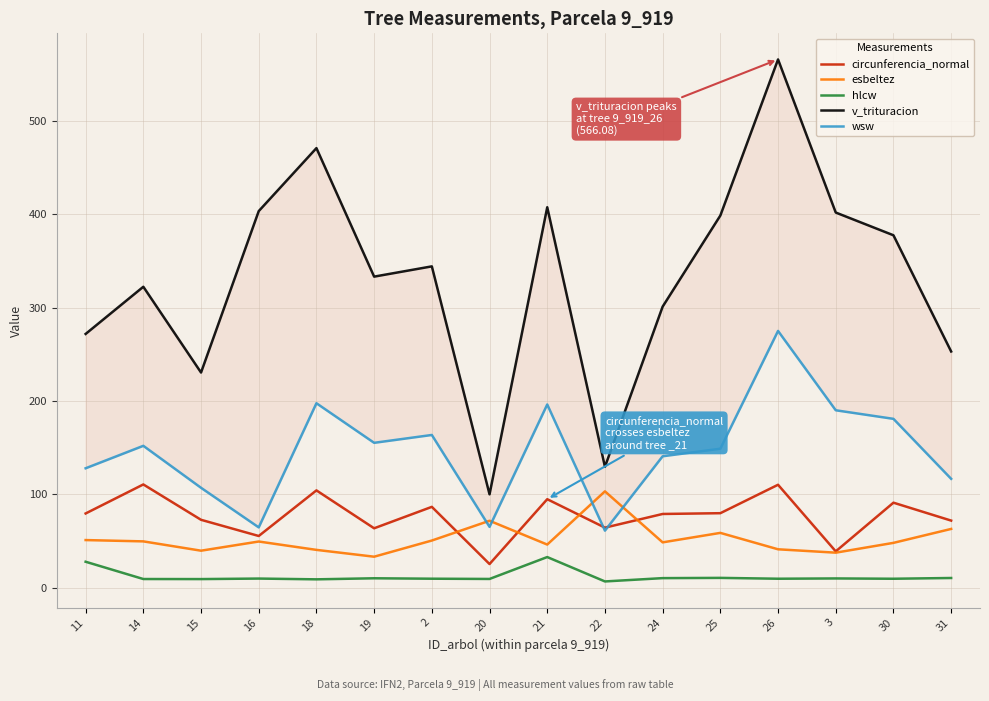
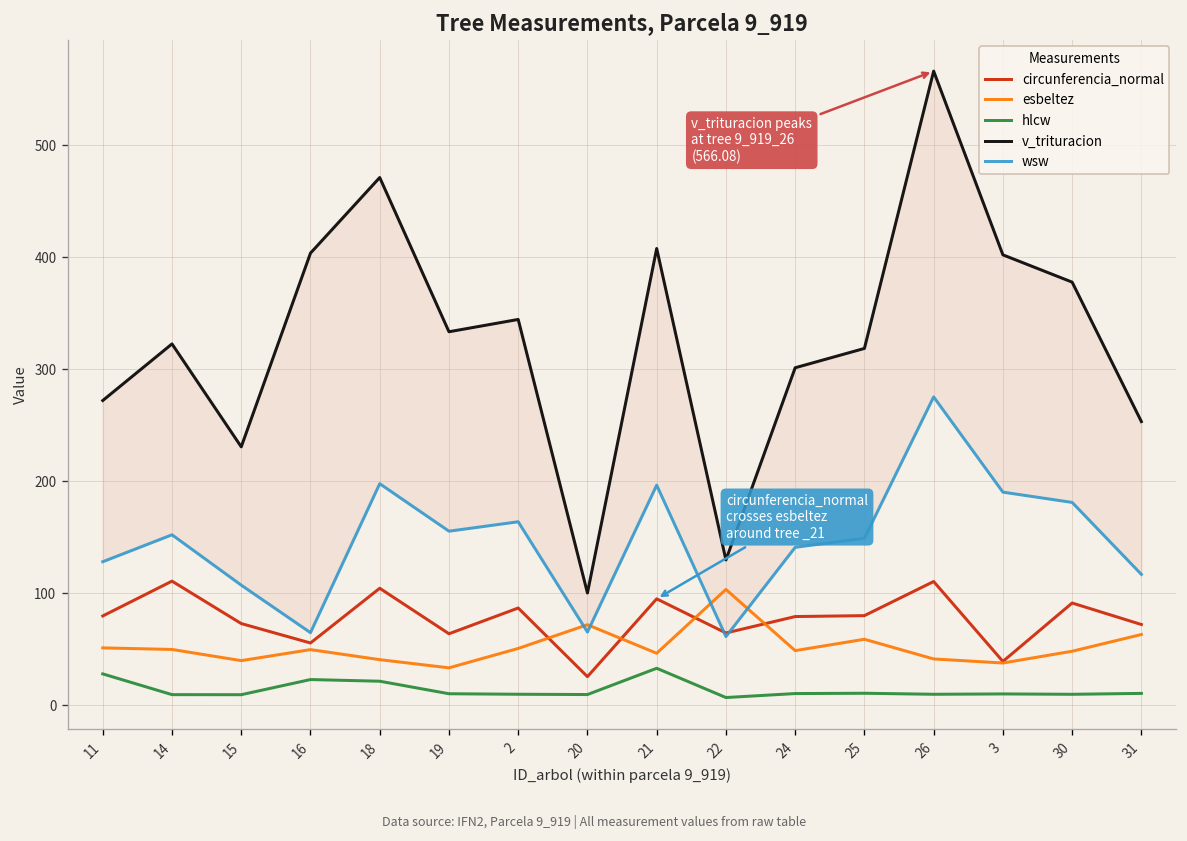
hlcw, 16: 10 -> 20
hlcw, 18: 10 -> 20
v_trituracion, 25: 400 -> 320
